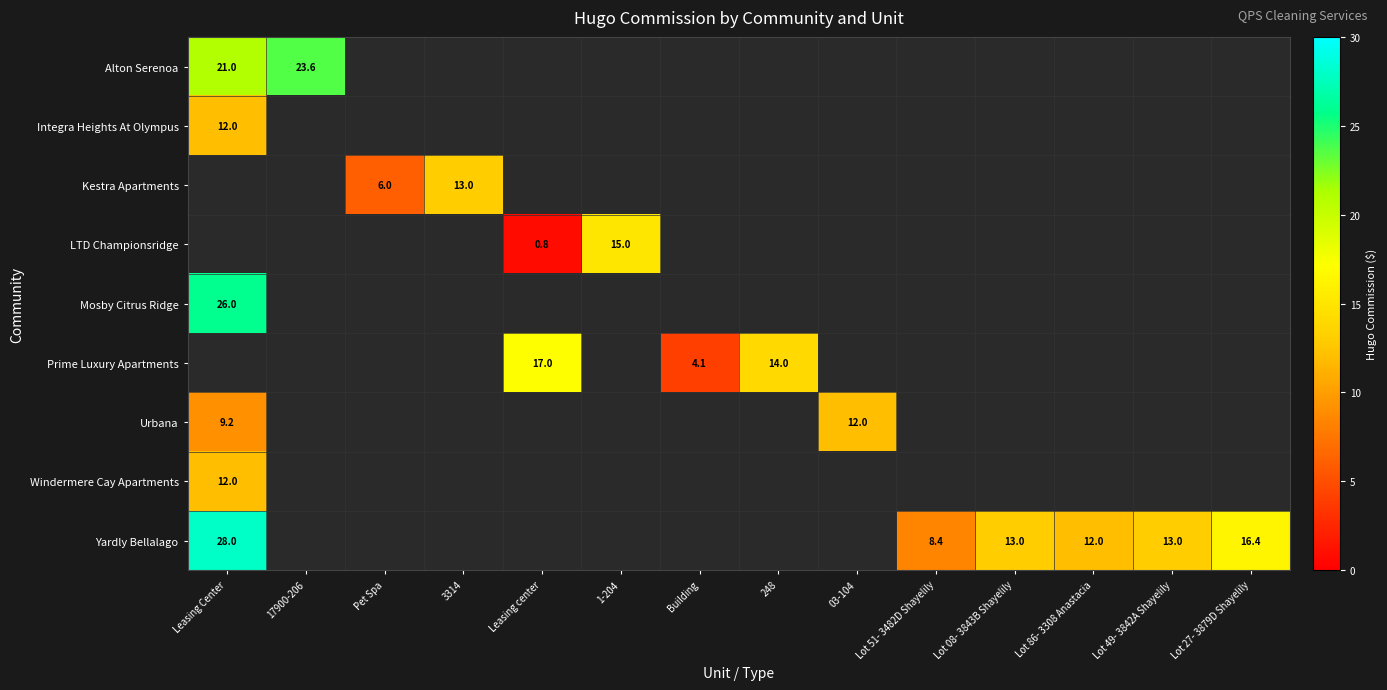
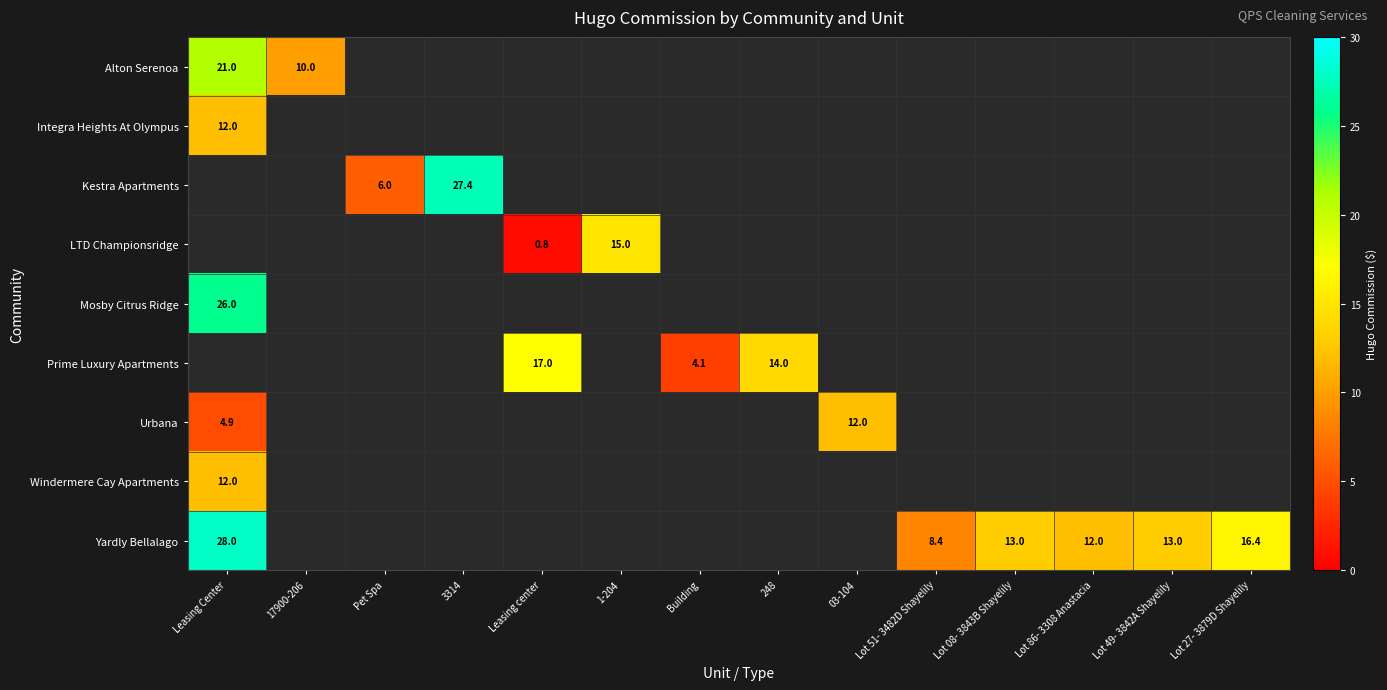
Alton Serenoa, 17900-206: 23.6 -> 10.0
Kestra Apartments, 3314: 13.0 -> 27.4
Urbana, Leasing Center: 9.2 -> 4.9
